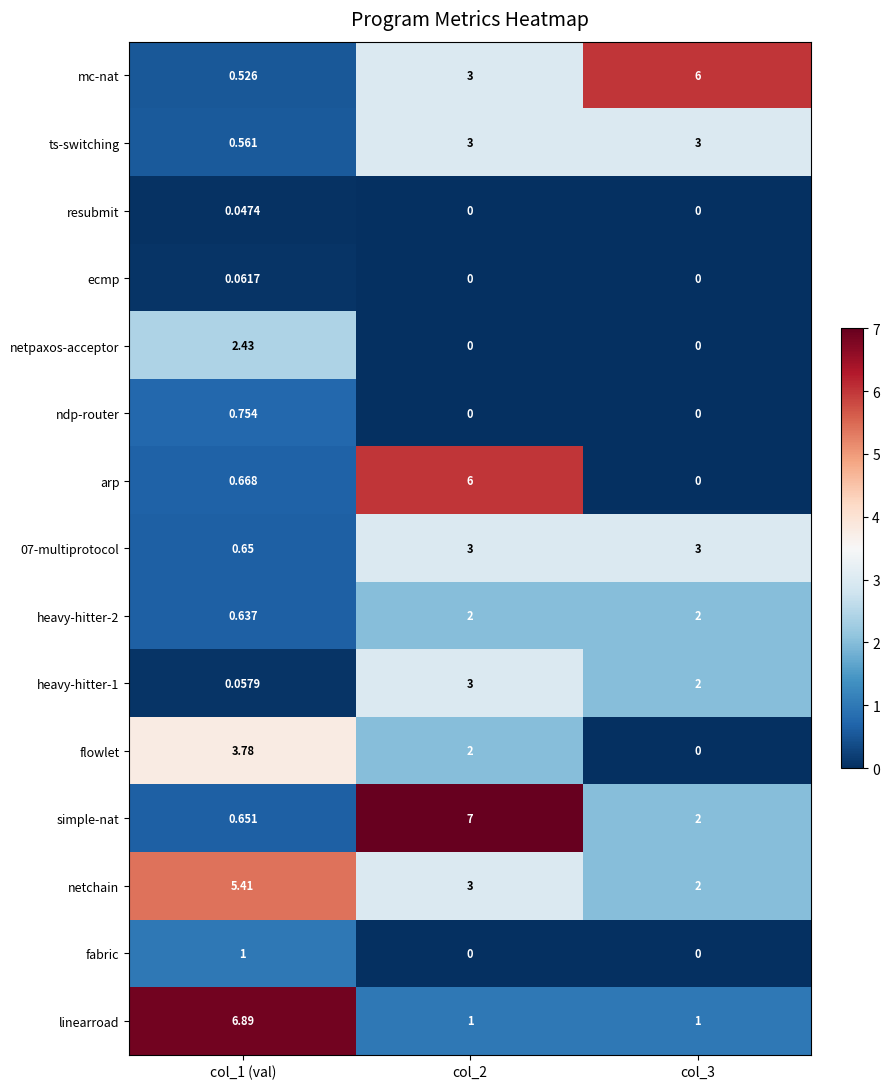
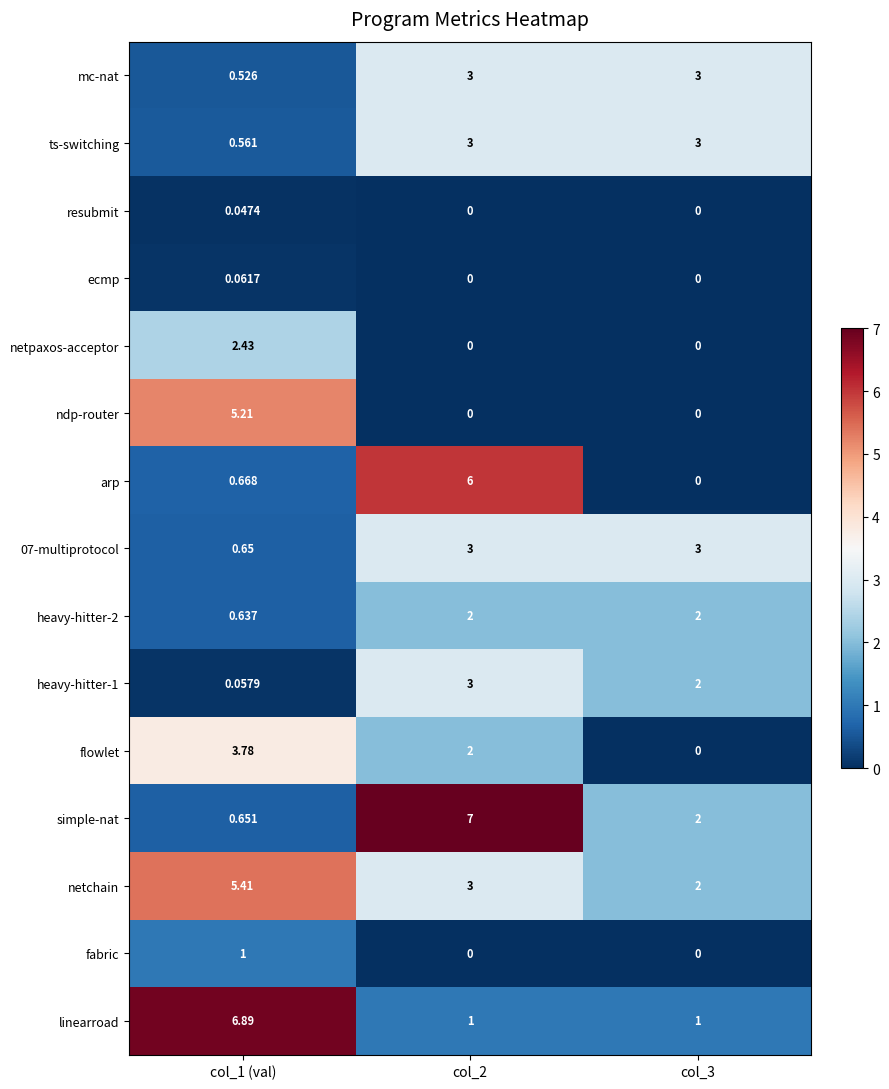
mc-nat, col_3: 6 -> 3
ndp-router, col_1 (val): 0.754 -> 5.21
